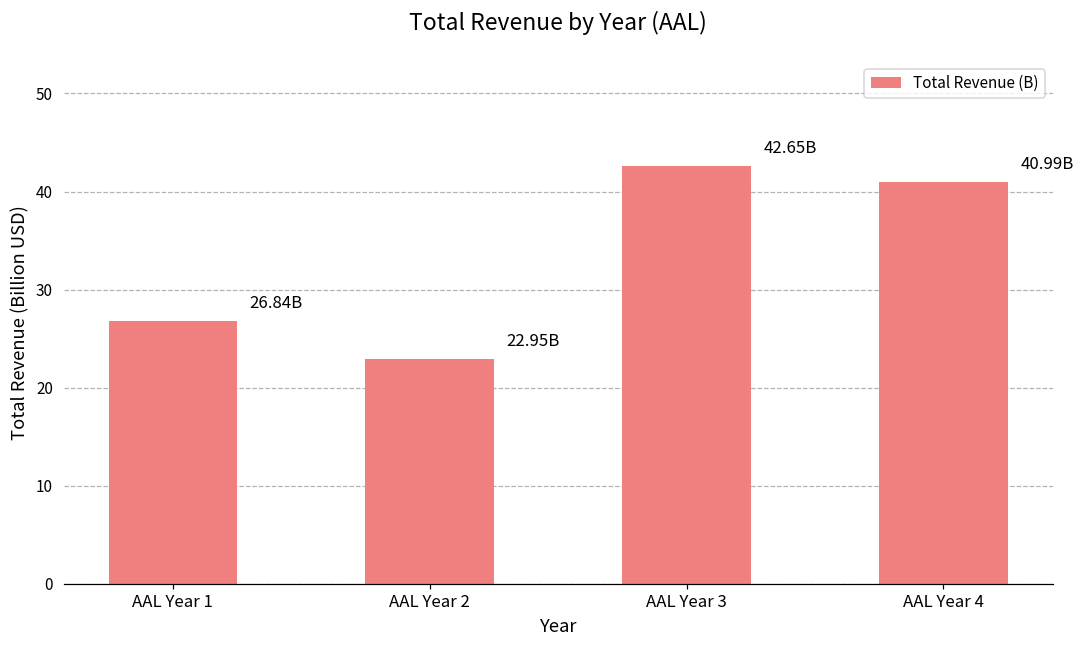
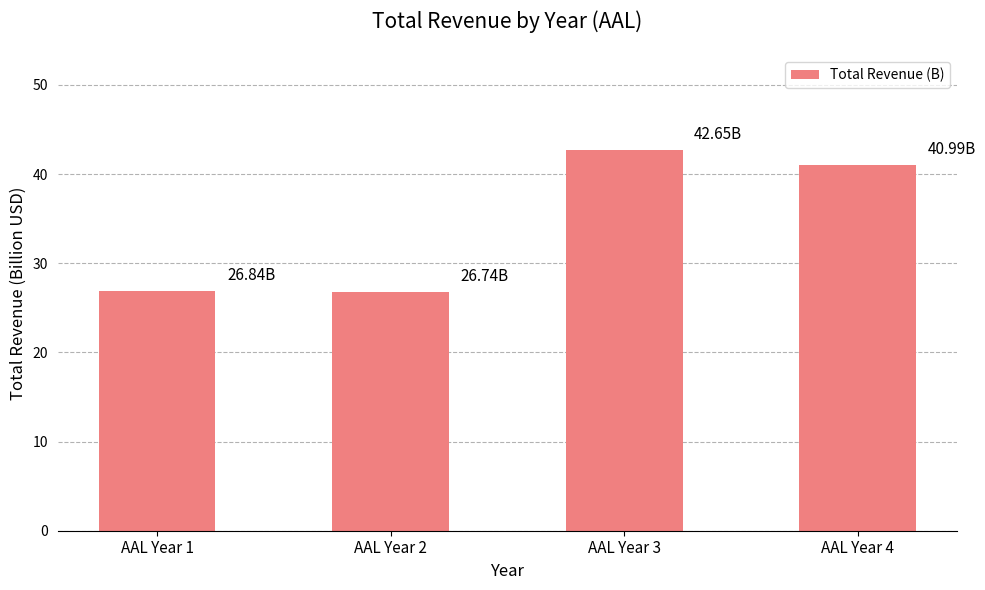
AAL Year 2: 22.95B -> 26.74B
